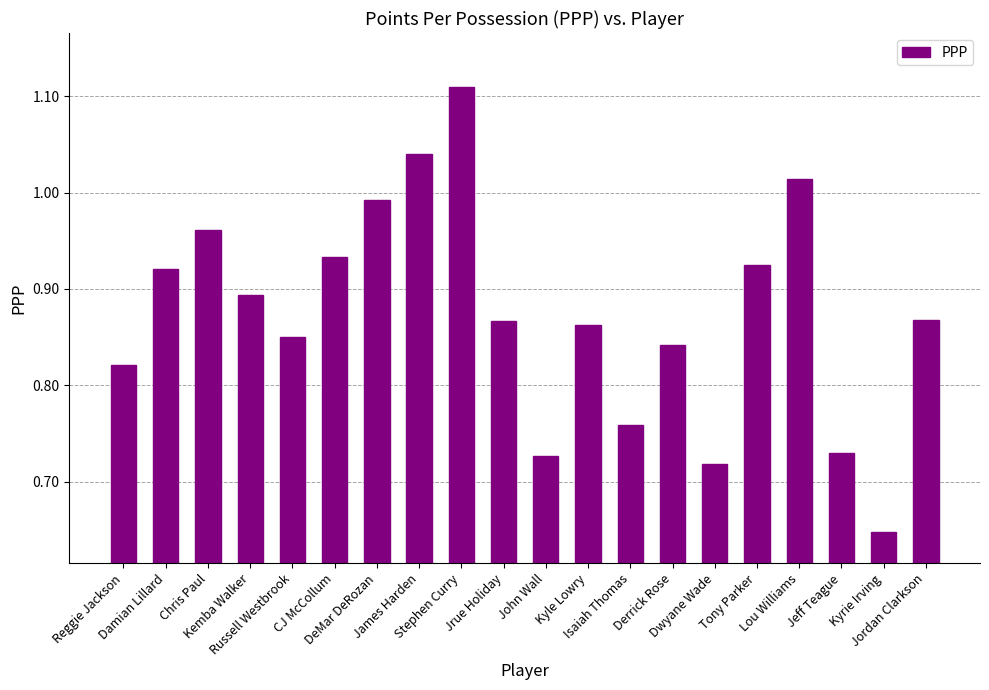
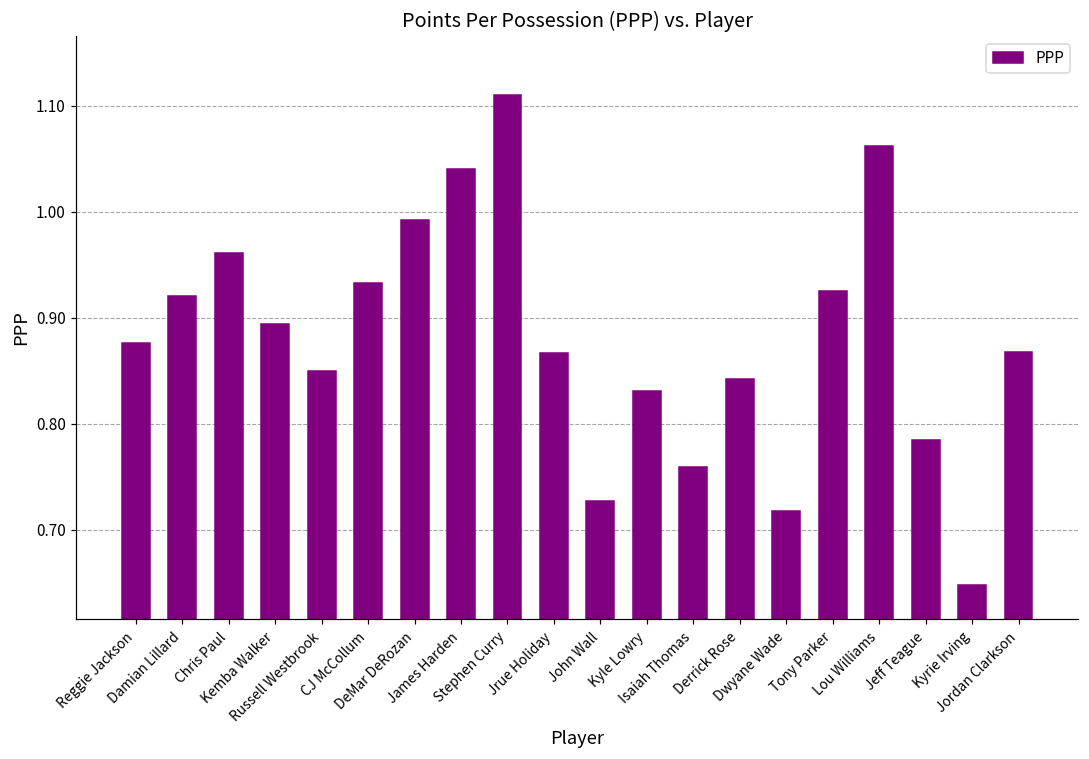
Reggie Jackson: 0.82 -> 0.88
Kyle Lowry: 0.86 -> 0.83
Lou Williams: 1.01 -> 1.06
Jeff Teague: 0.73 -> 0.79
